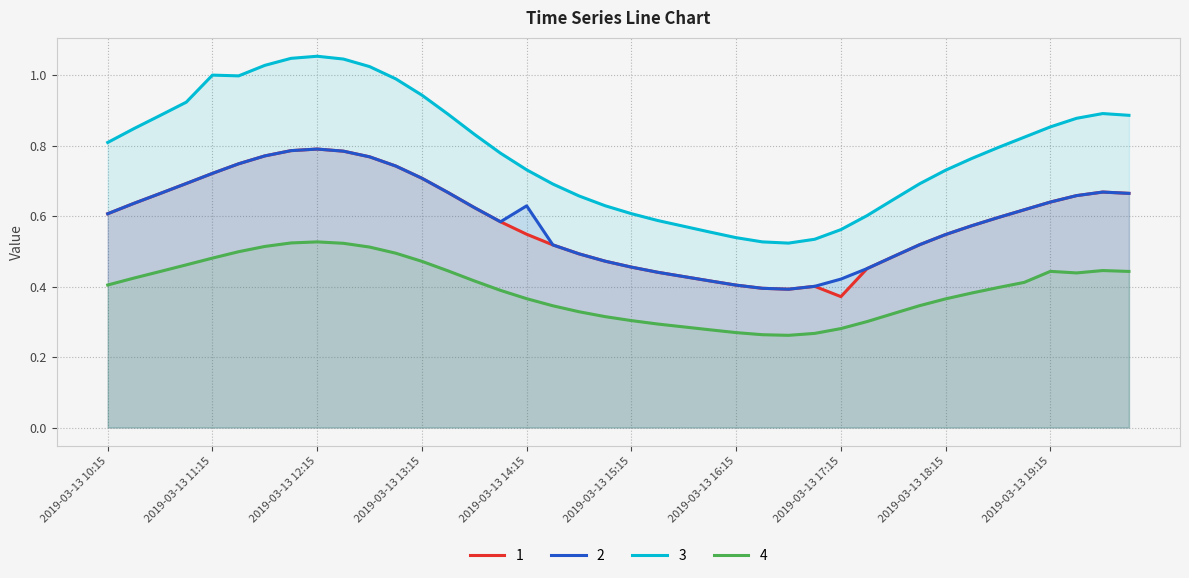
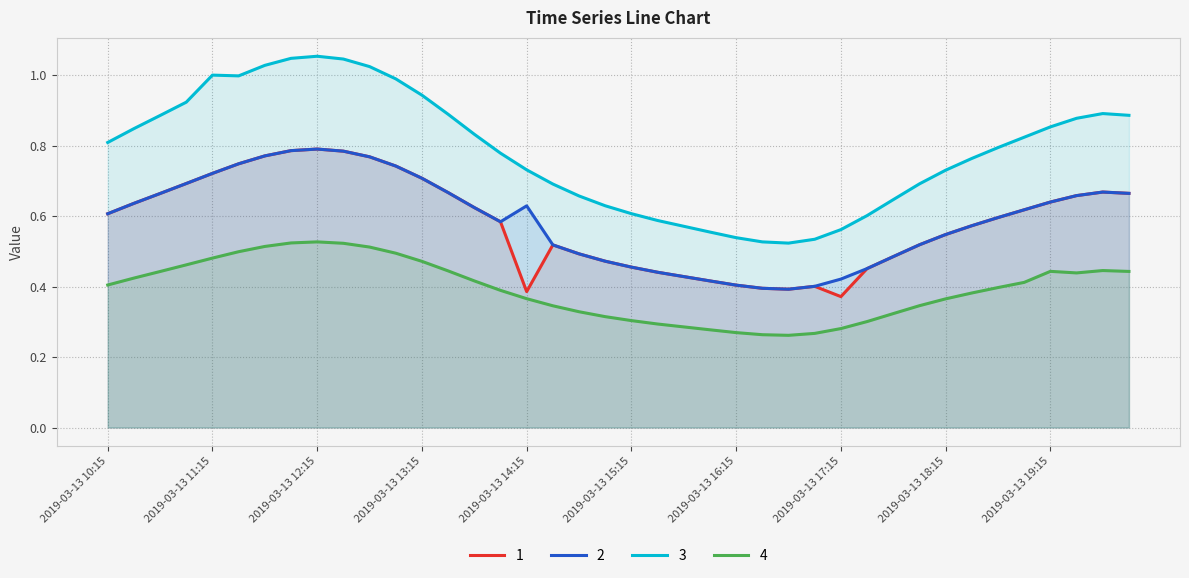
1, 2019-03-13 14:15: 0.55 -> 0.39
